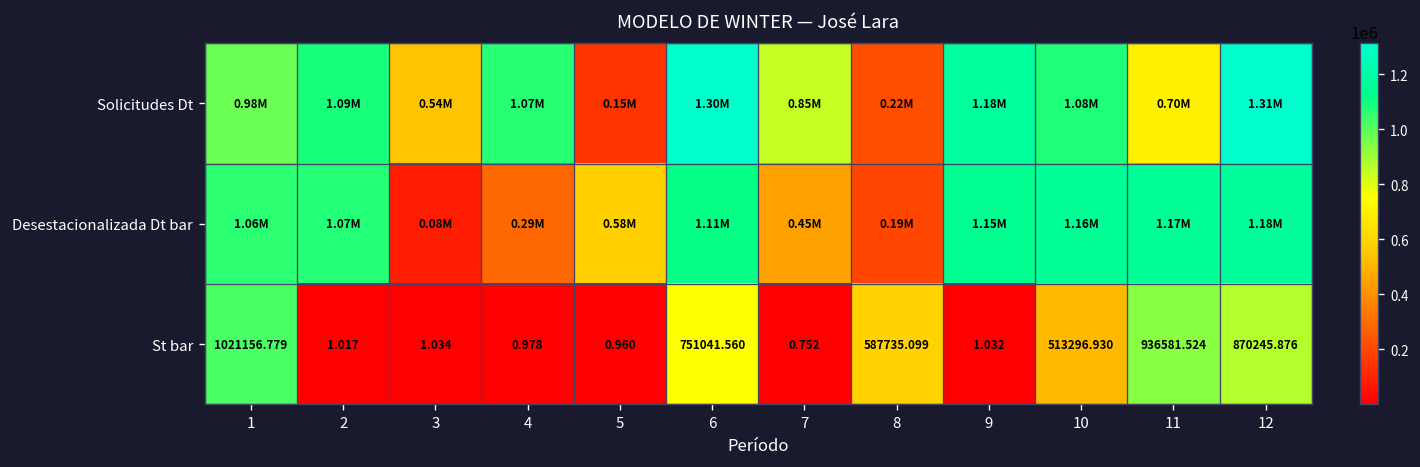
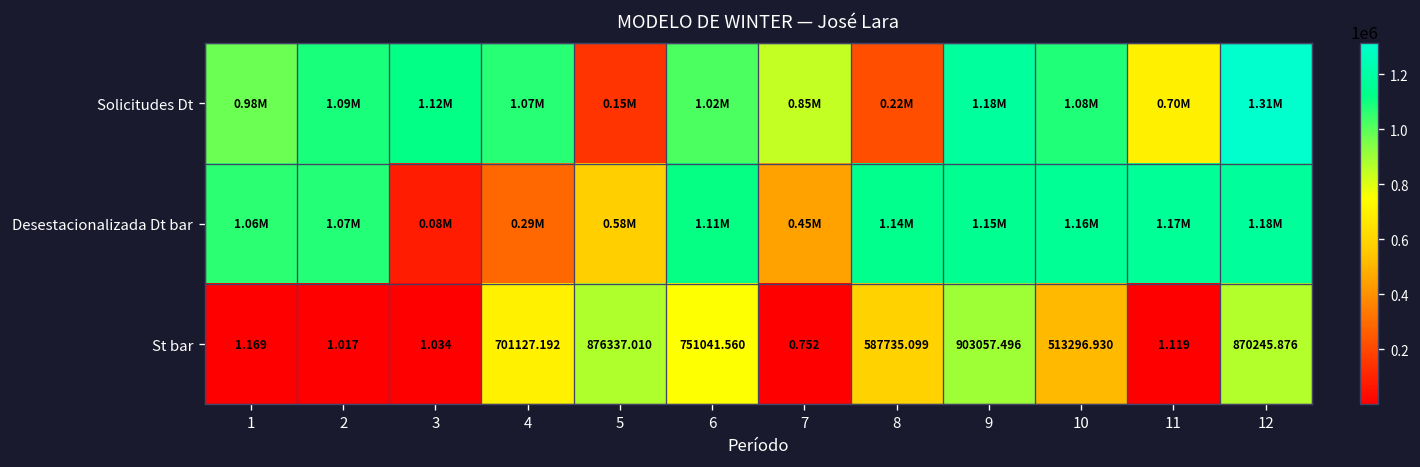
Solicitudes Dt, 3: 0.54M -> 1.12M
Solicitudes Dt, 6: 1.30M -> 1.02M
Desestacionalizada Dt bar, 8: 0.19M -> 1.14M
St bar, 1: 1021156.779 -> 1.169
St bar, 4: 0.978 -> 701127.192
St bar, 5: 0.960 -> 876337.010
St bar, 9: 1.032 -> 903057.496
St bar, 11: 936581.524 -> 1.119
